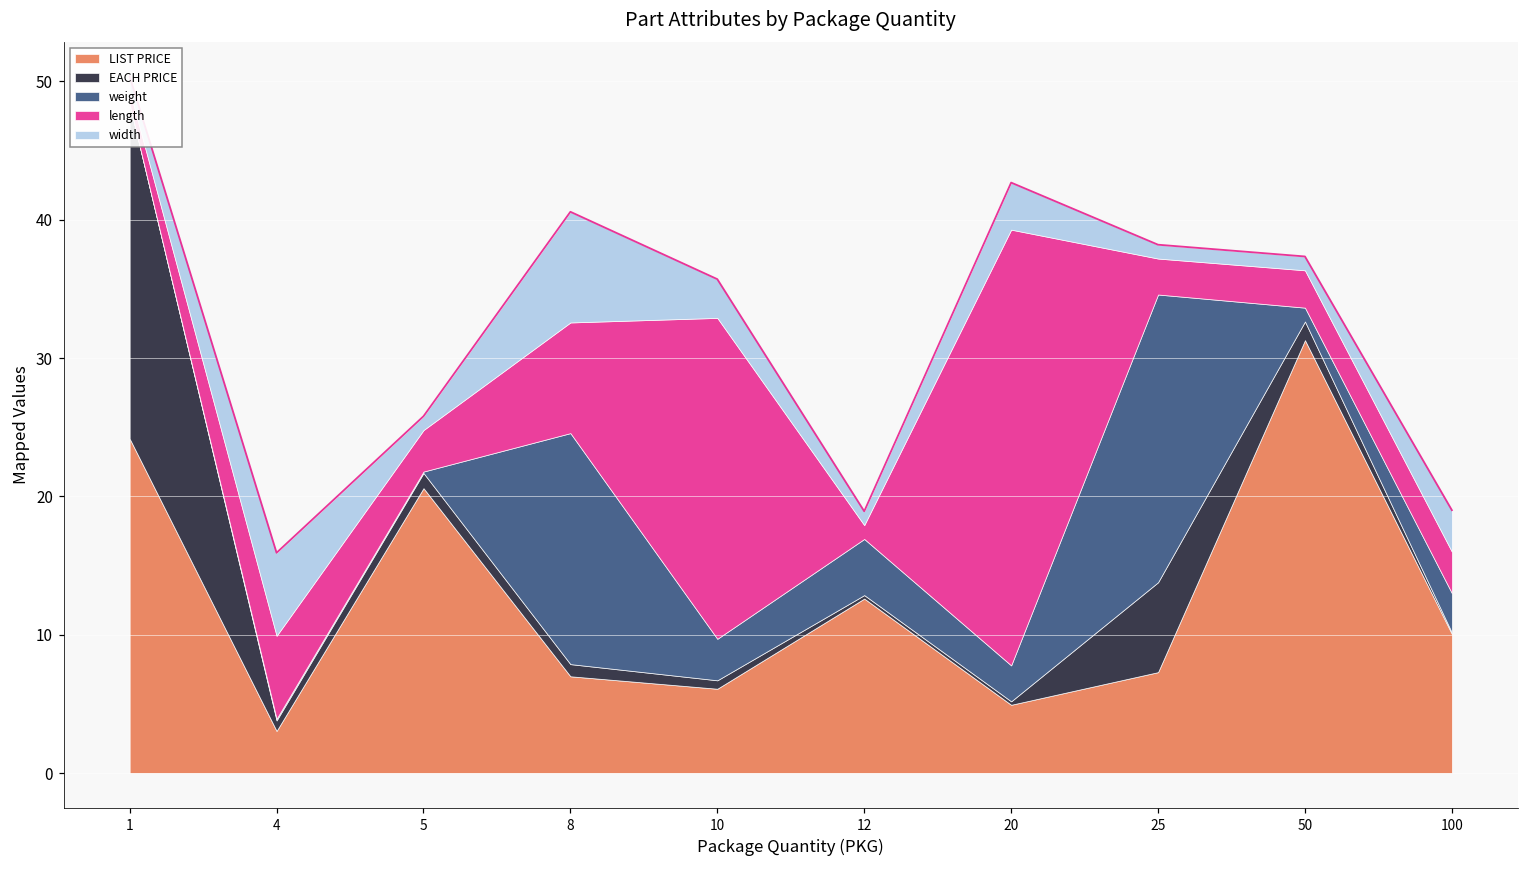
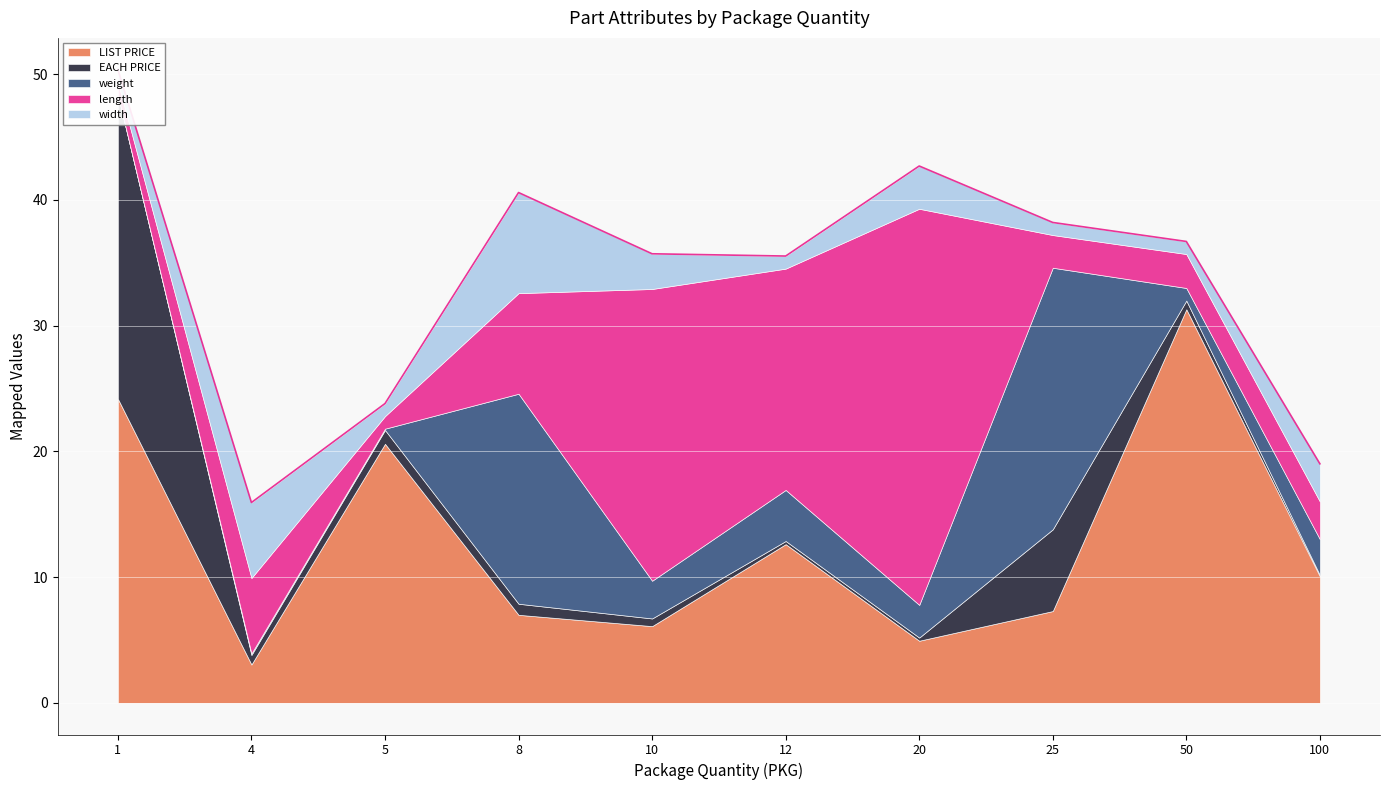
length, 5: 3 -> 1
length, 12: 1.0 -> 17.6
EACH PRICE, 50: 1.3 -> 0.7
